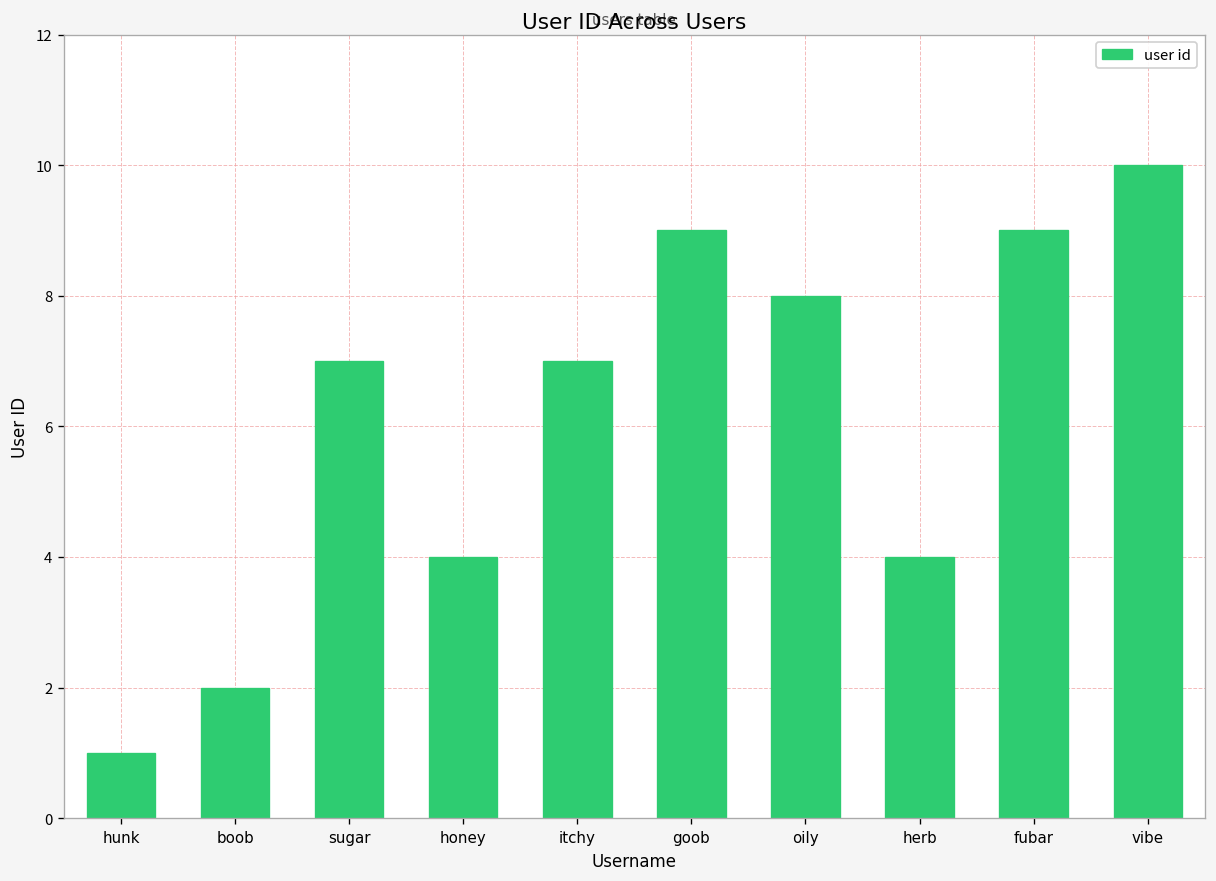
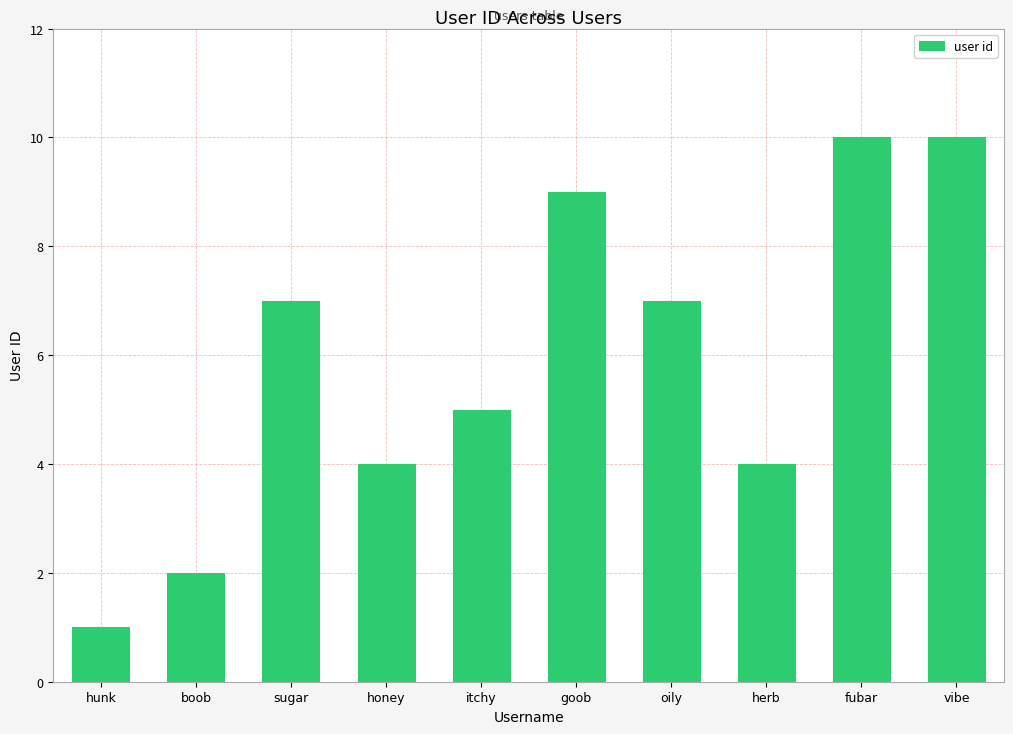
itchy: 7 -> 5
oily: 8 -> 7
fubar: 9 -> 10
